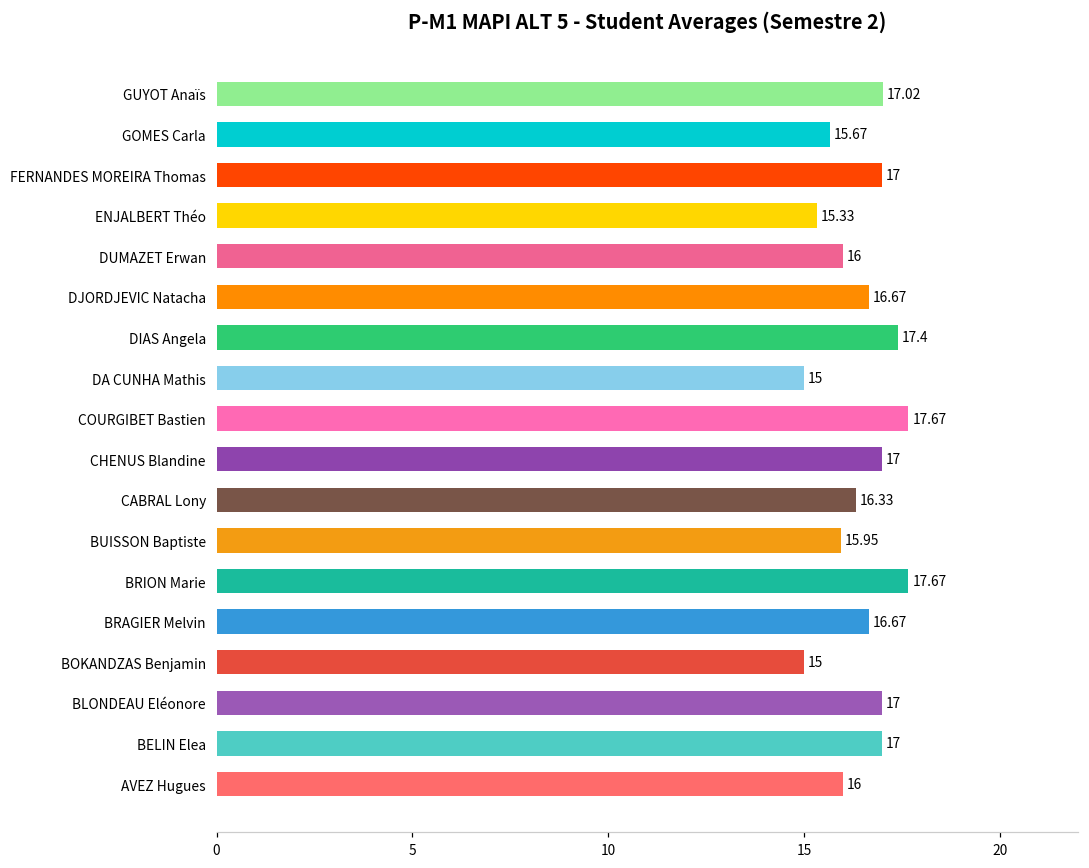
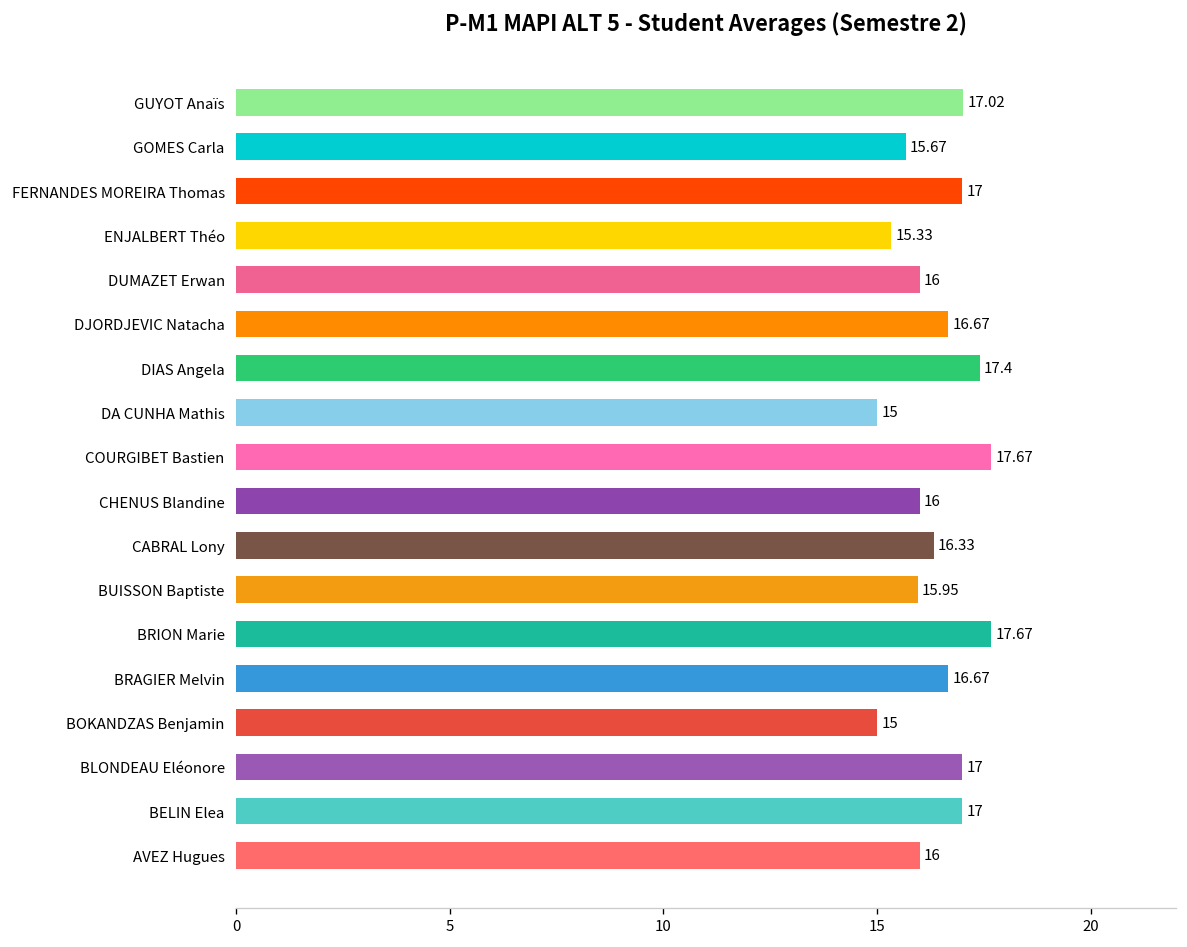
CHENUS Blandine: 17 -> 16
